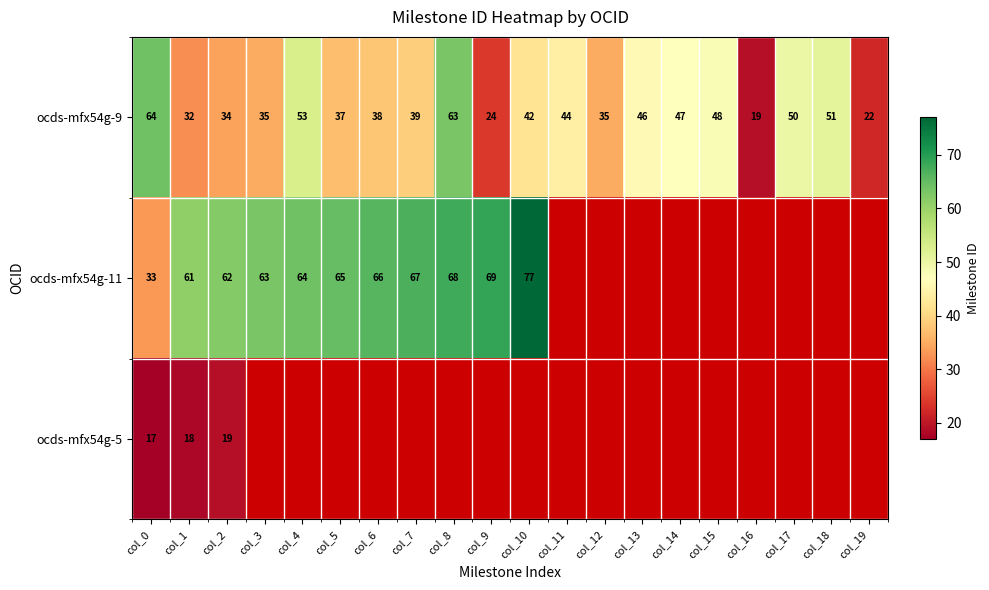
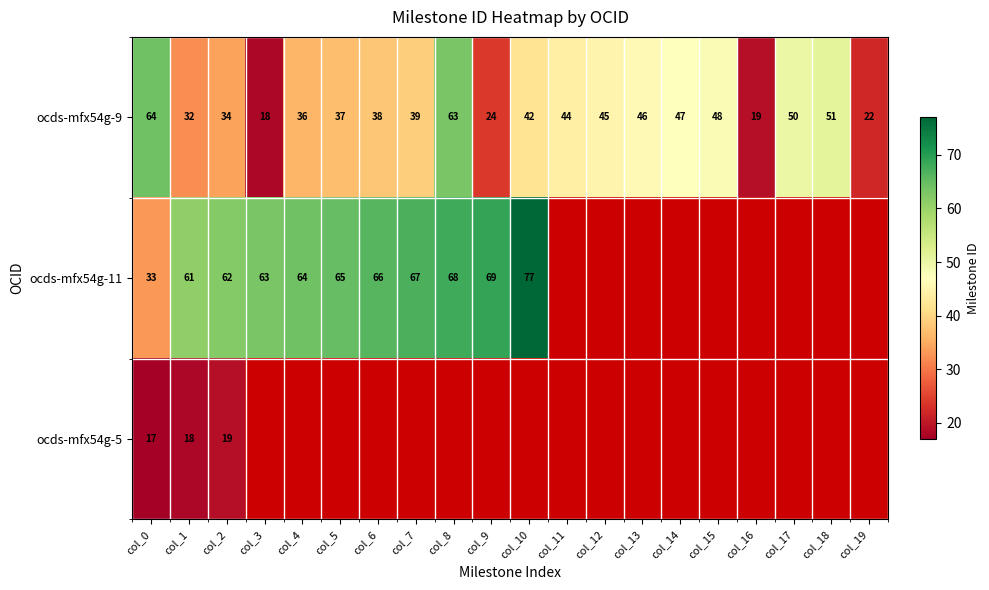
ocds-mfx54g-9, col_3: 35 -> 18
ocds-mfx54g-9, col_4: 53 -> 36
ocds-mfx54g-9, col_12: 35 -> 45
